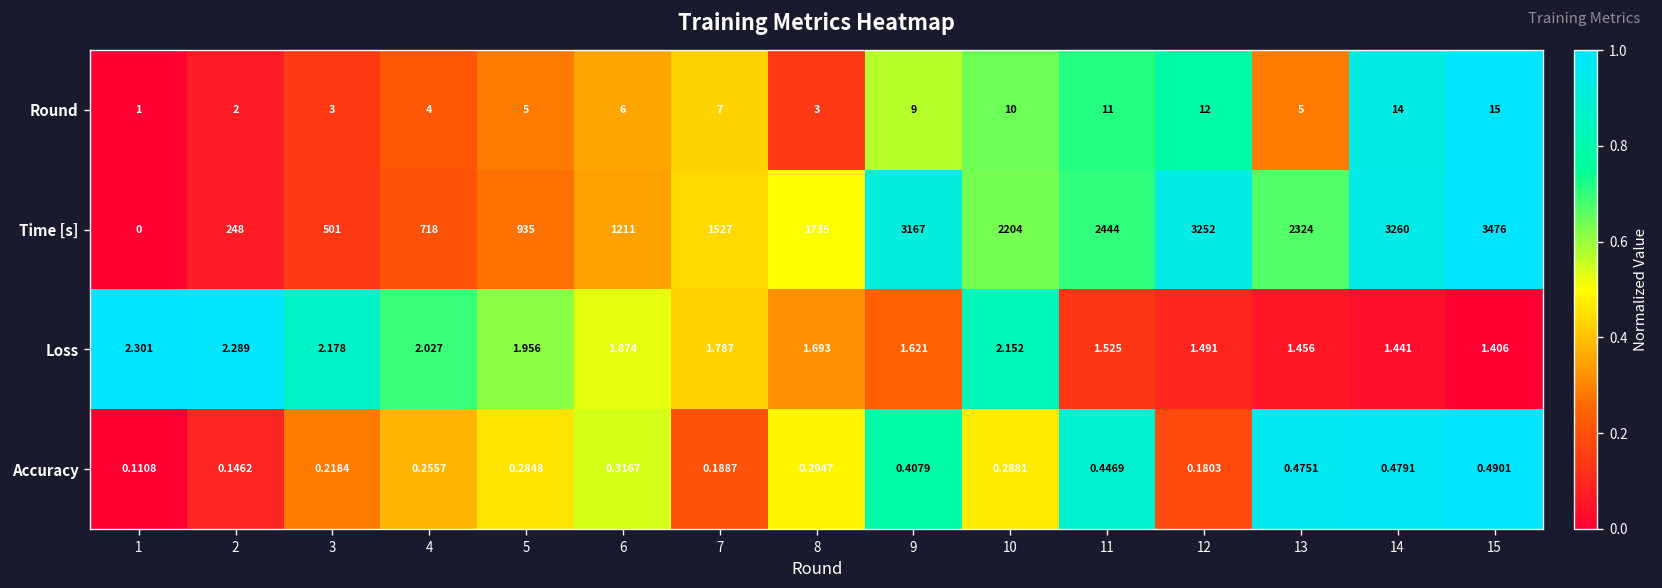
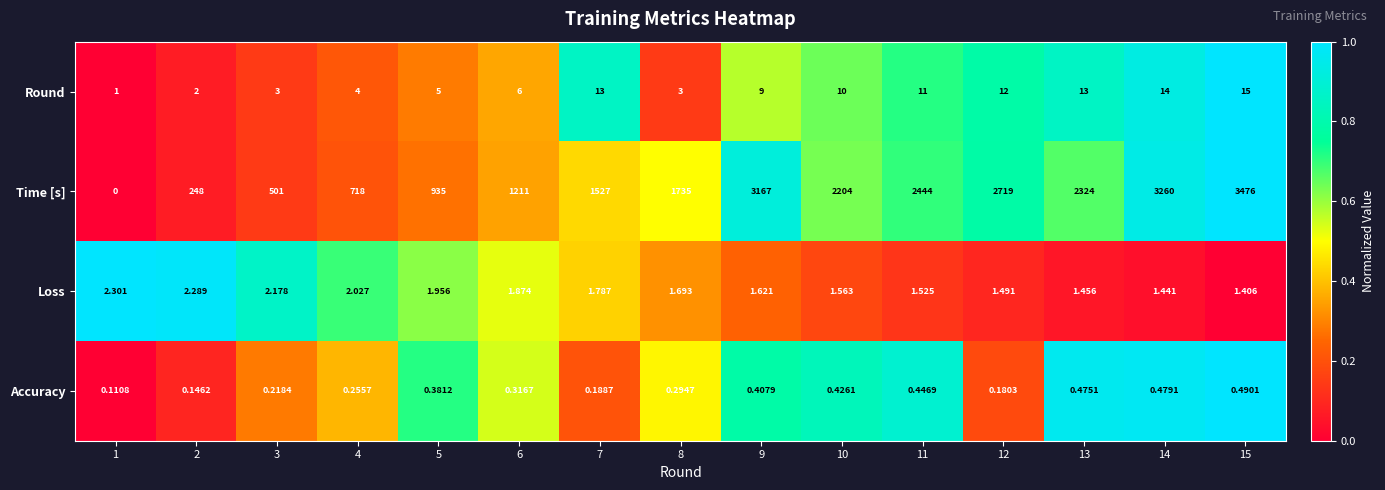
Round, 7: 7 -> 13
Round, 13: 5 -> 13
Time [s], 12: 3252 -> 2719
Loss, 10: 2.152 -> 1.563
Accuracy, 5: 0.2848 -> 0.3812
Accuracy, 10: 0.2881 -> 0.4261
